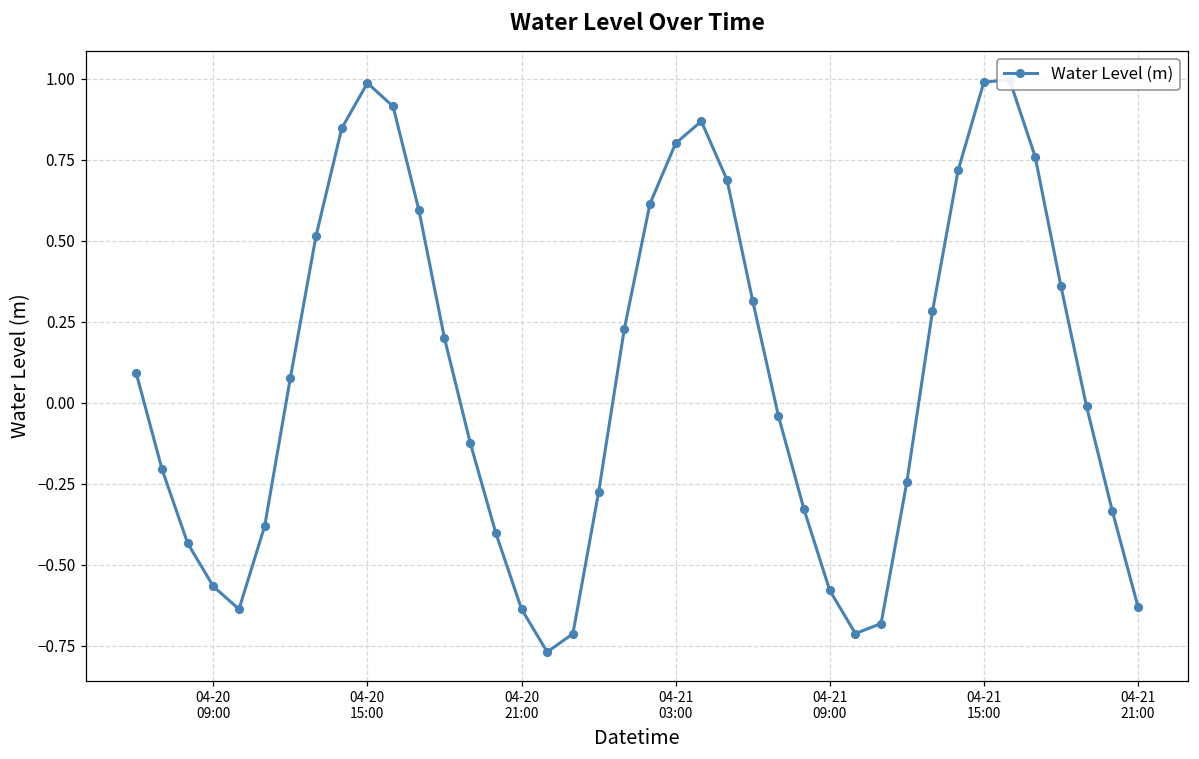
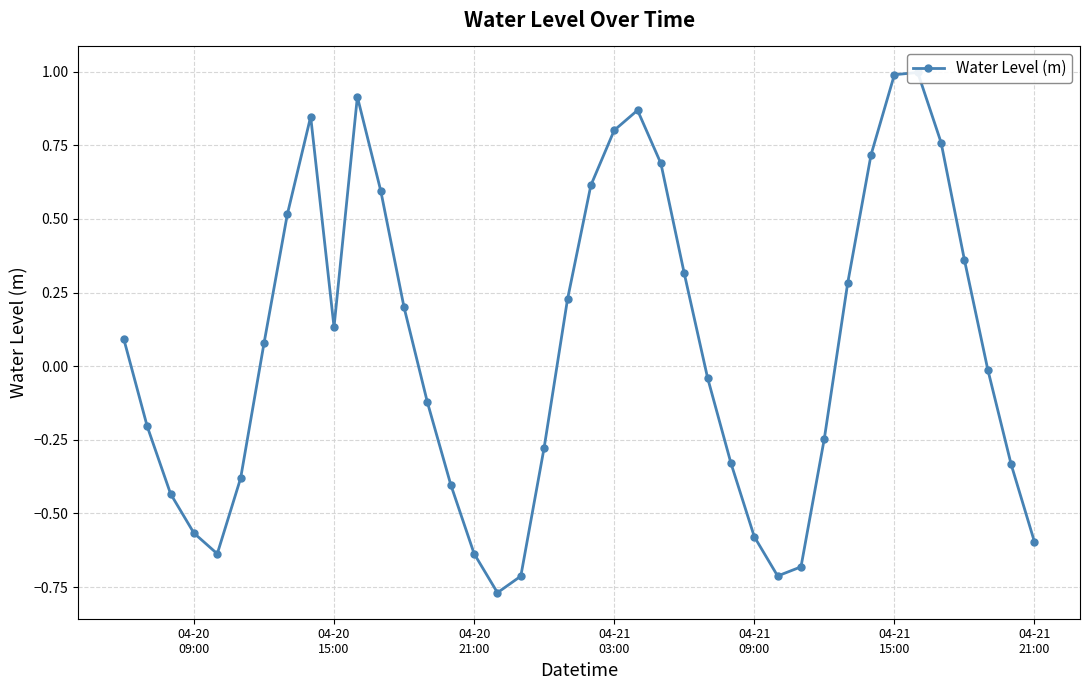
04-20 15:00: 0.99 -> 0.13
04-21 21:00: -0.63 -> -0.60
